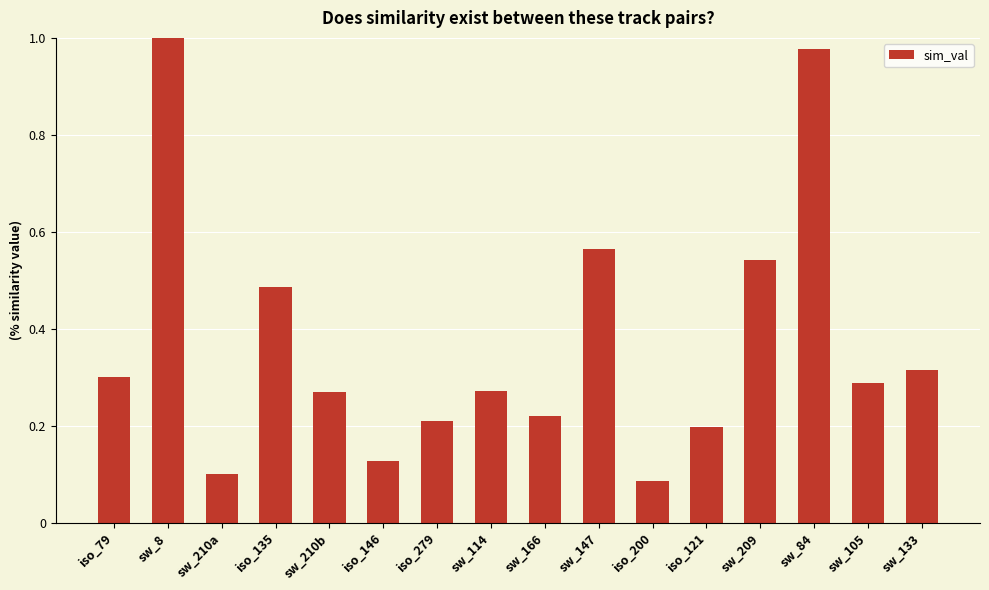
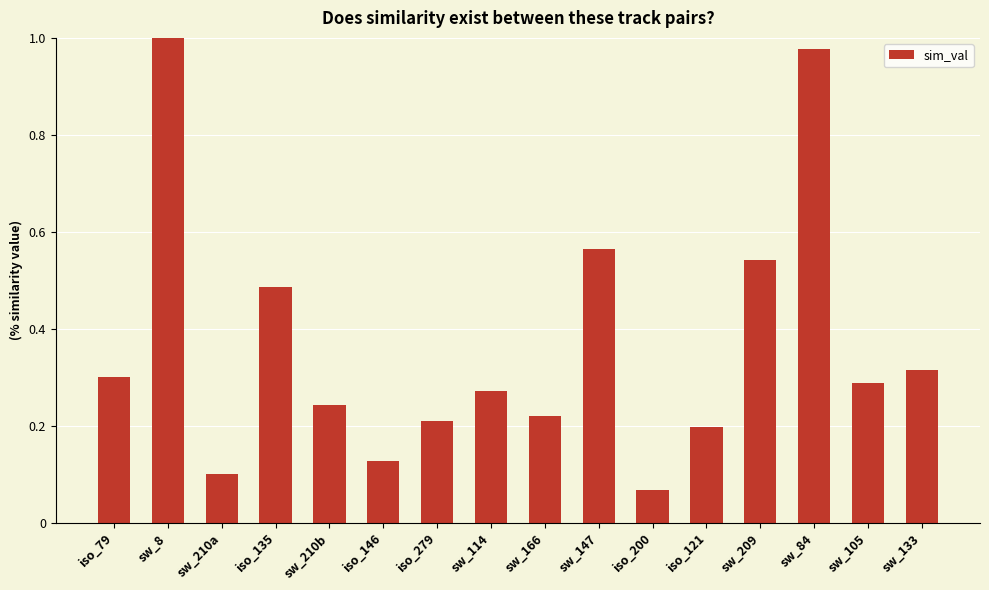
sw_210b: 0.27 -> 0.24
iso_200: 0.09 -> 0.07
